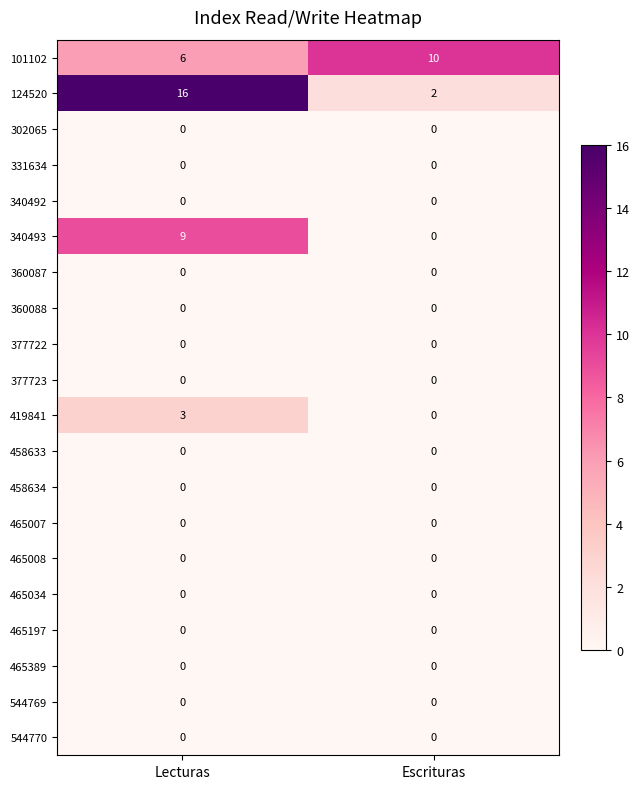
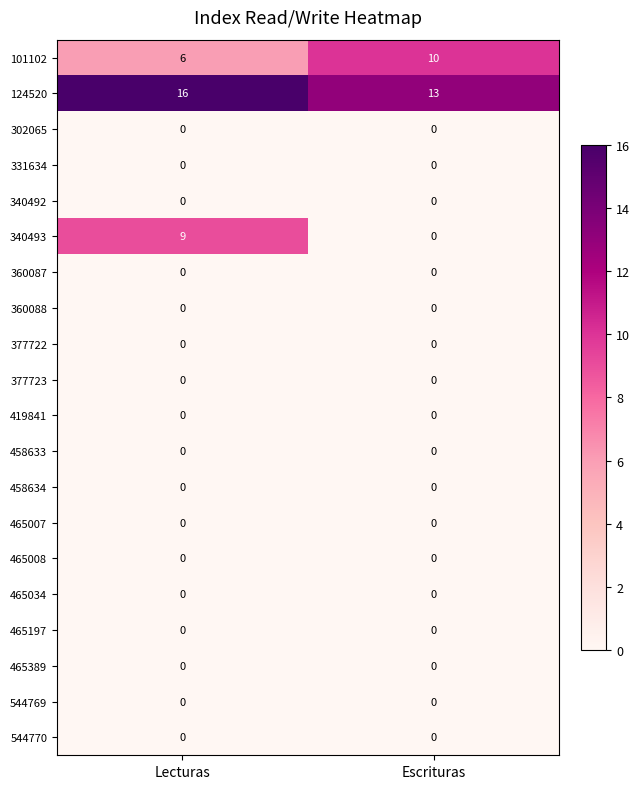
124520, Escrituras: 2 -> 13
419841, Lecturas: 3 -> 0
